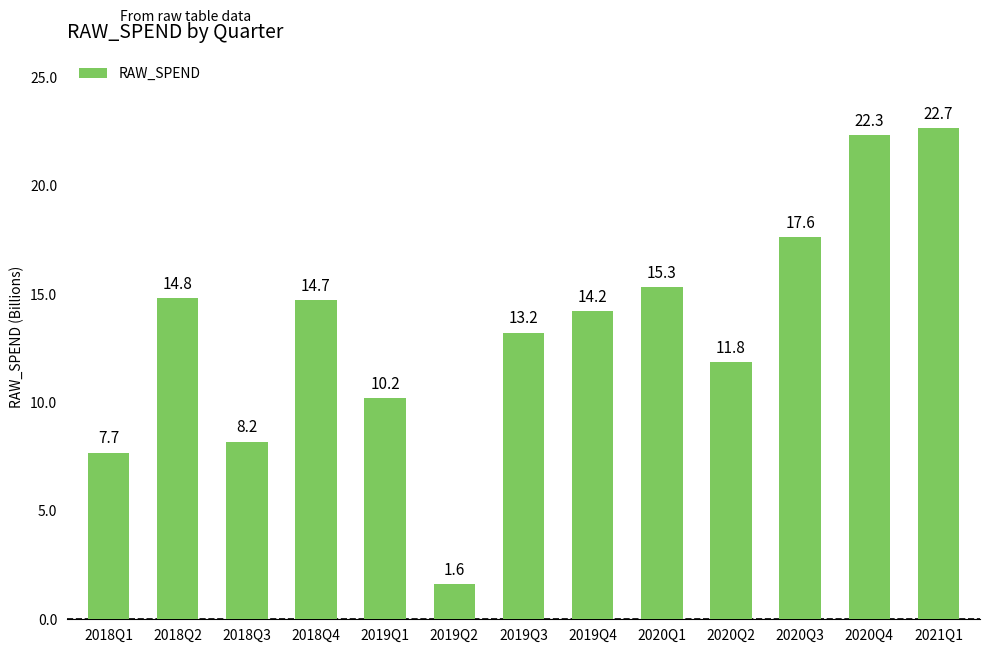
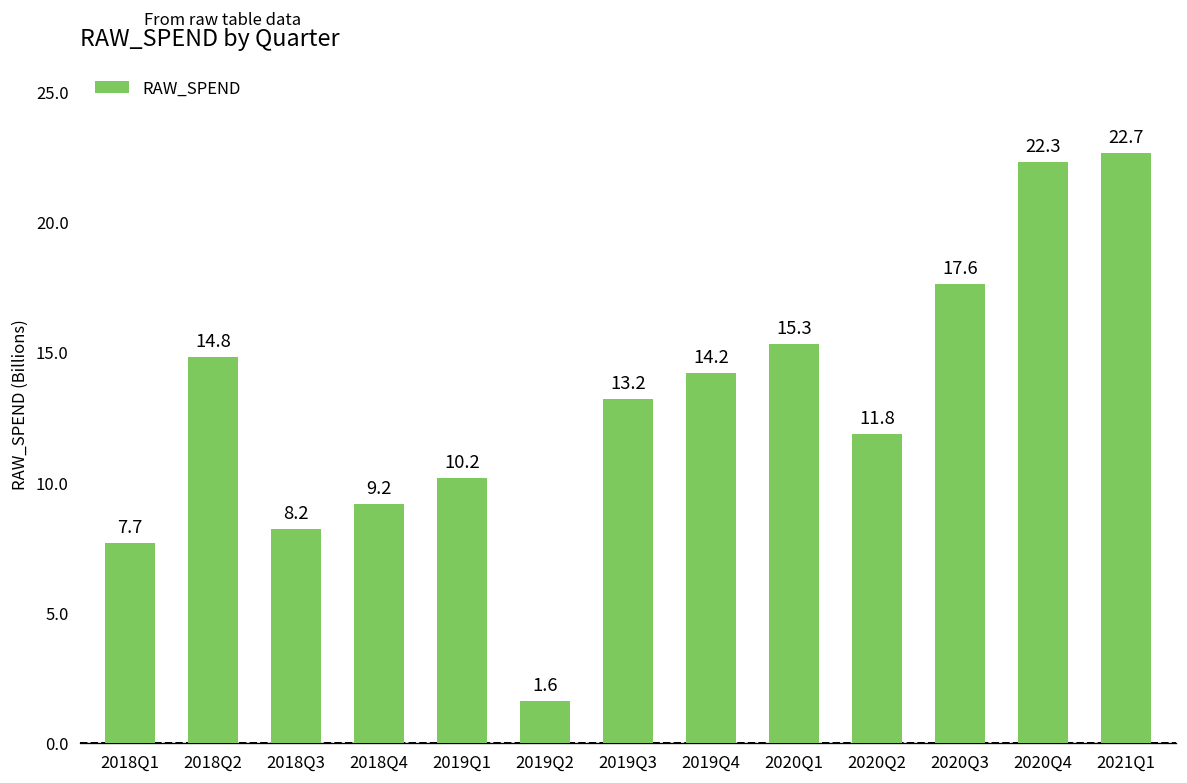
2018Q4: 14.7 -> 9.2
